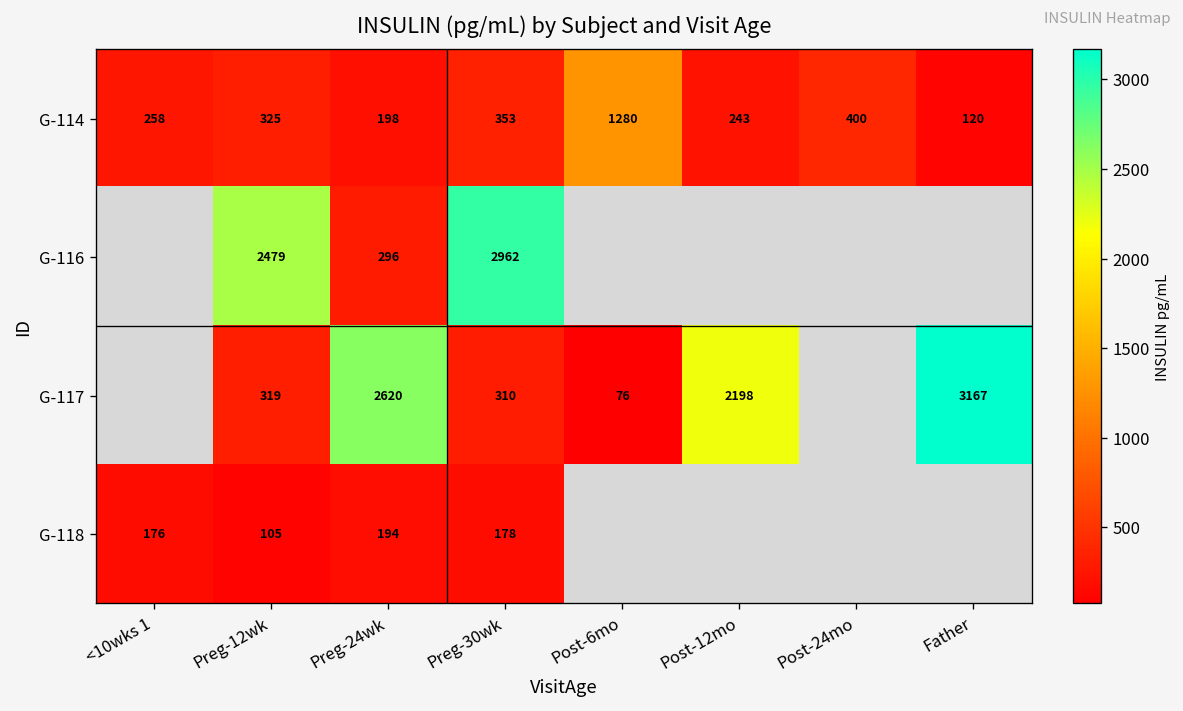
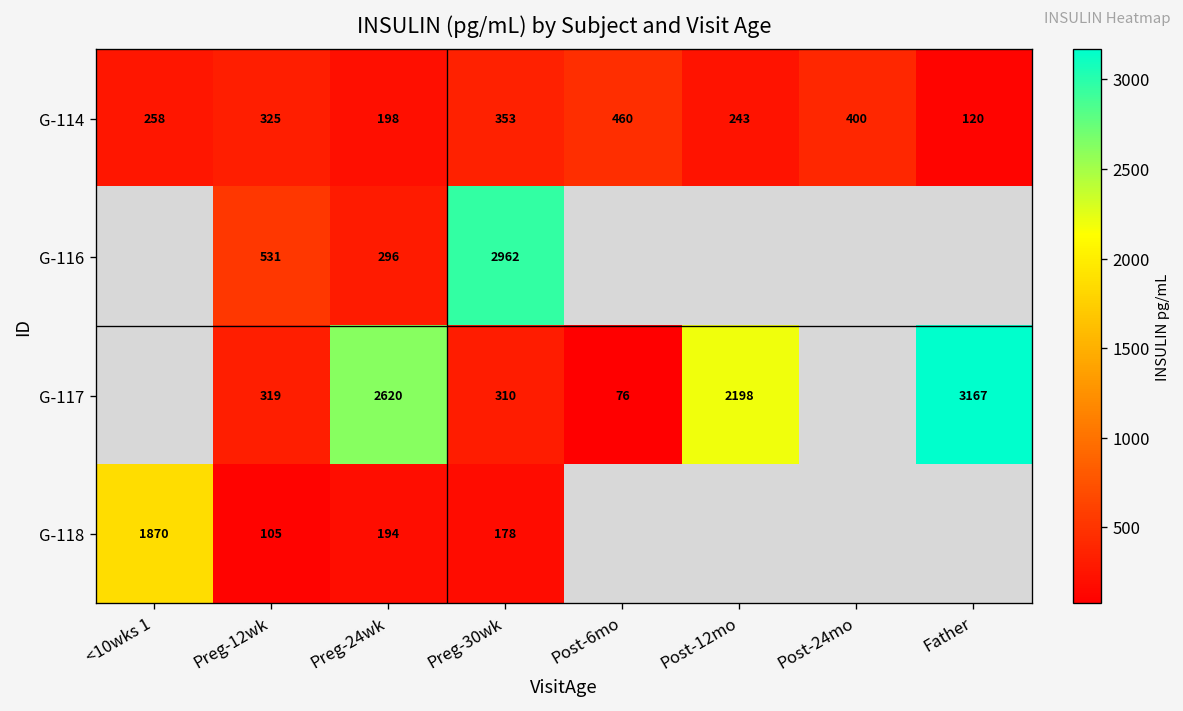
G-114, Post-6mo: 1280 -> 460
G-116, Preg-12wk: 2479 -> 531
G-118, <10wks 1: 176 -> 1870
